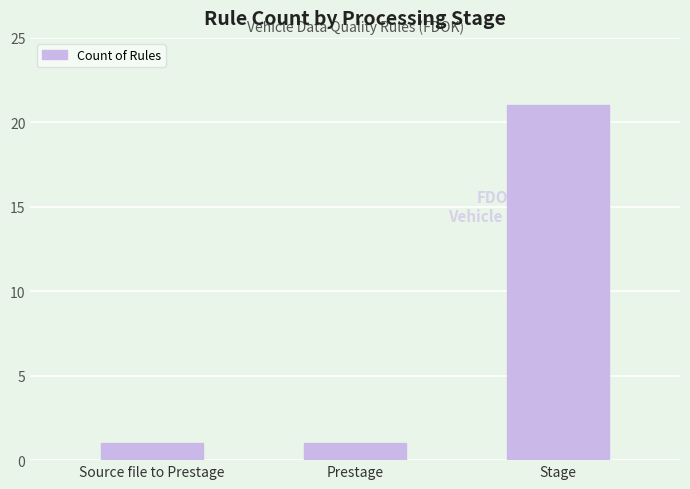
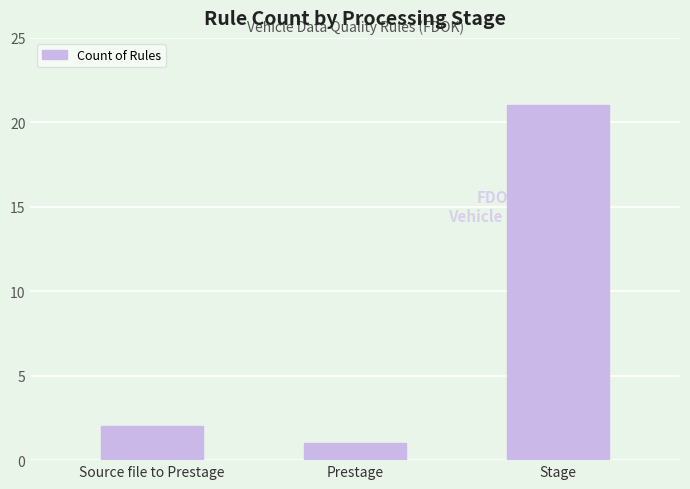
Source file to Prestage: 1 -> 2
